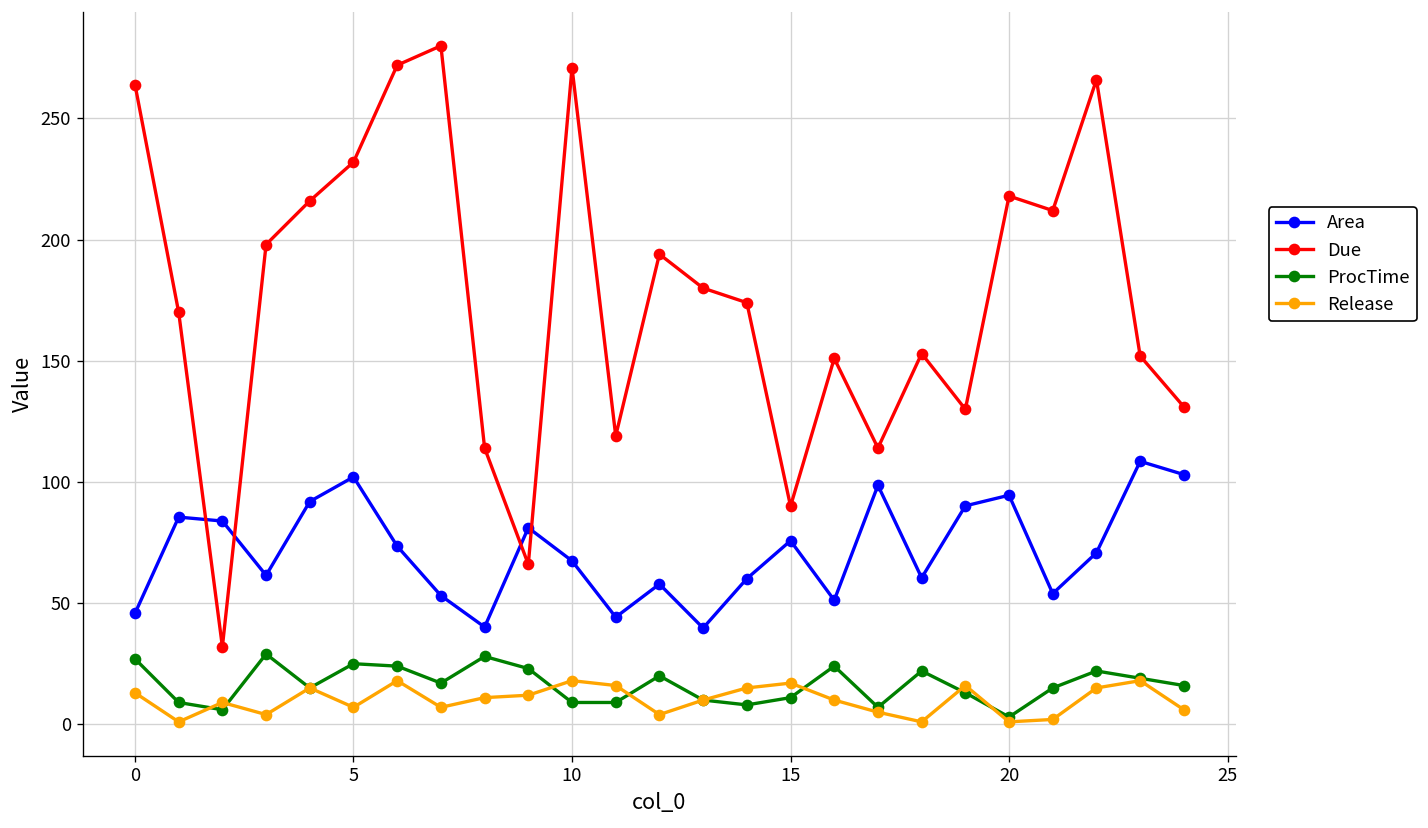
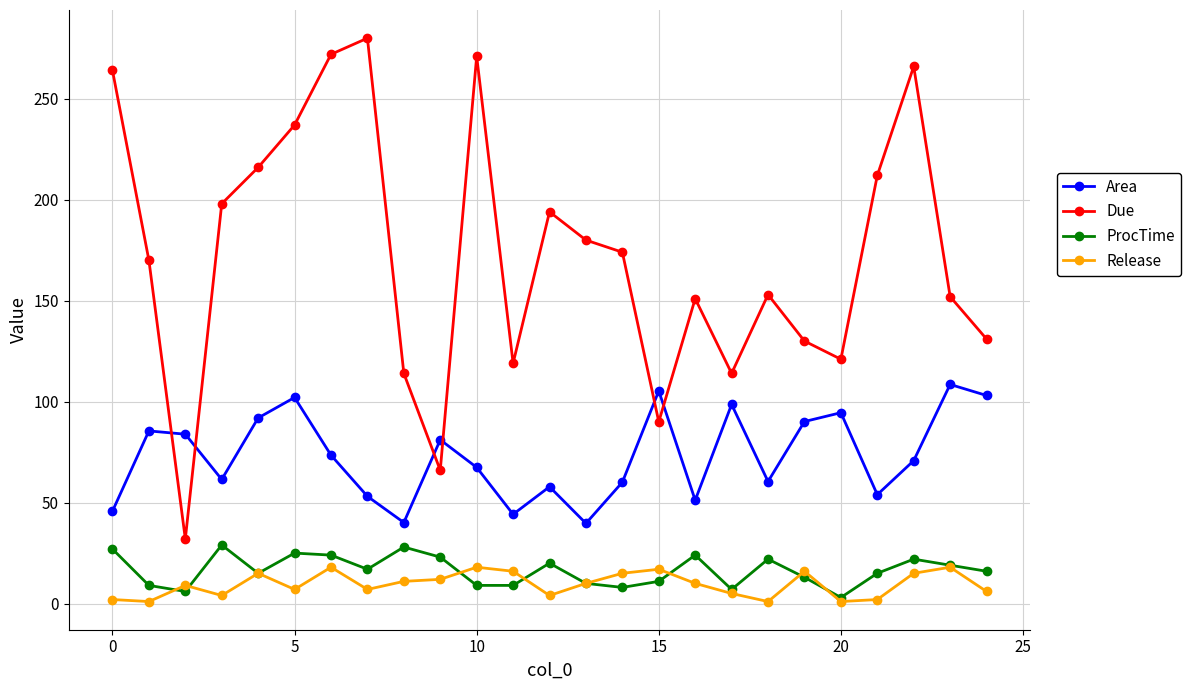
Release, 0: 13 -> 2
Due, 5: 232 -> 237
Area, 15: 76 -> 105
Due, 20: 218 -> 121
